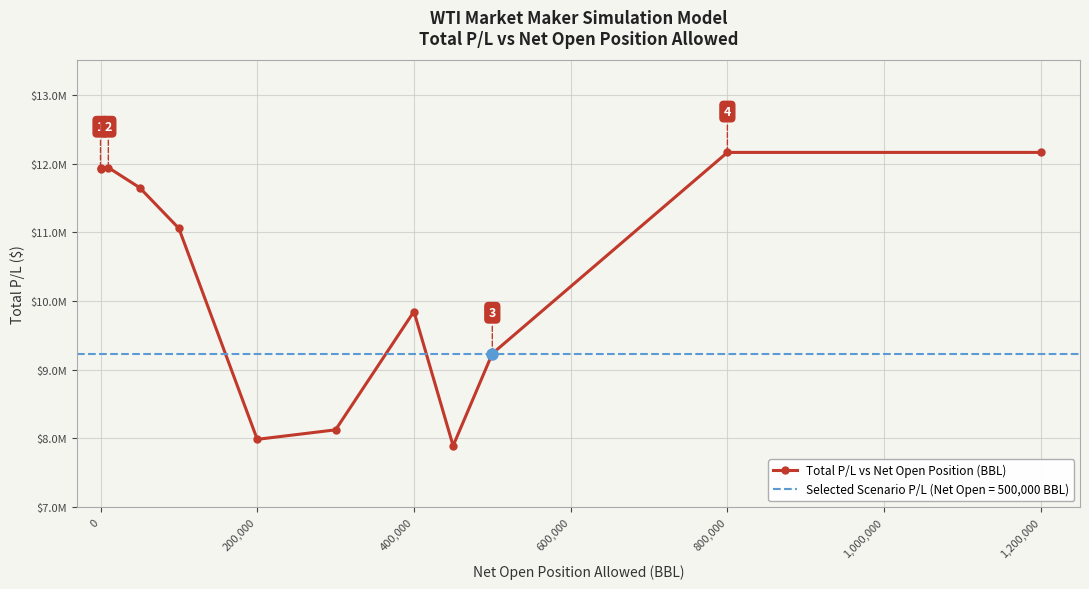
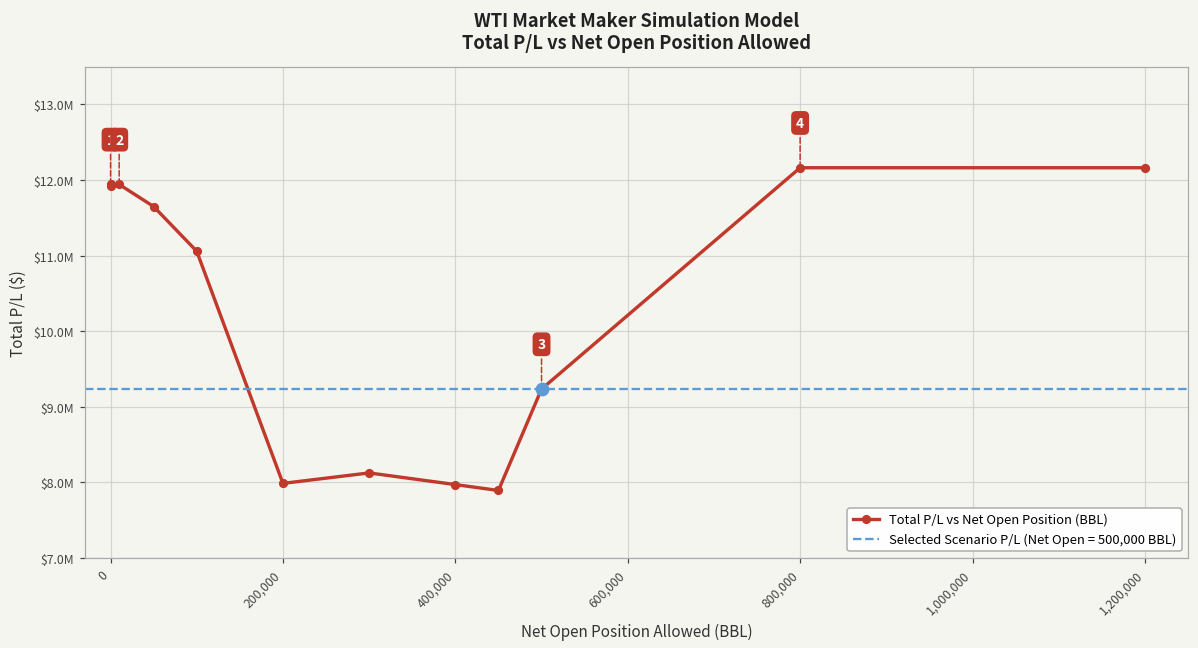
Total P/L vs Net Open Position (BBL), 400,000: $9800000 -> $8000000
